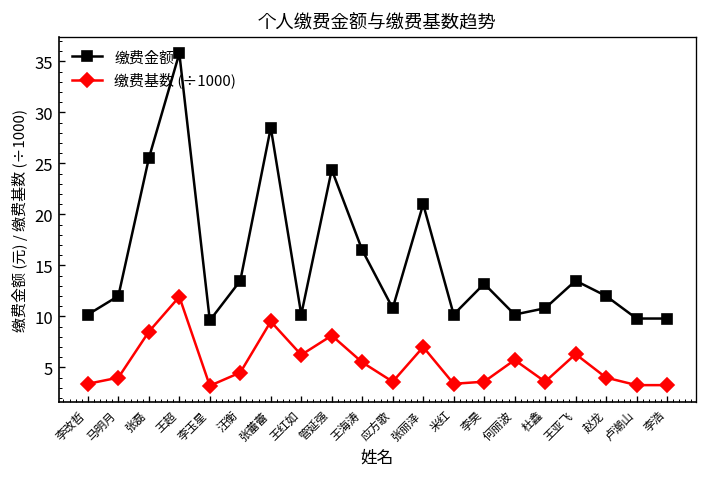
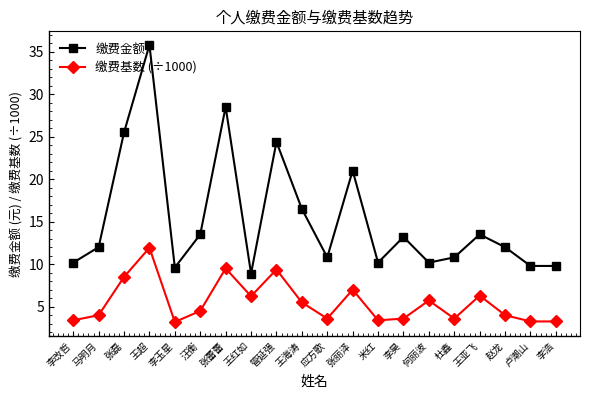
缴费金额, 王红如: 10 -> 9
缴费基数 (÷1000), 管延强: 8 -> 9
